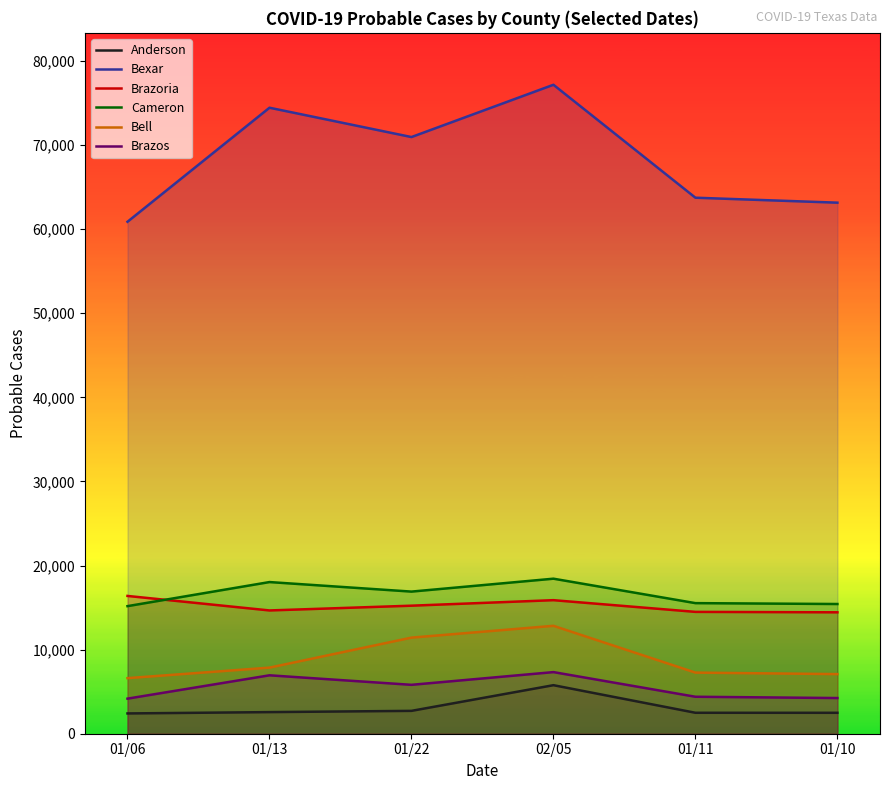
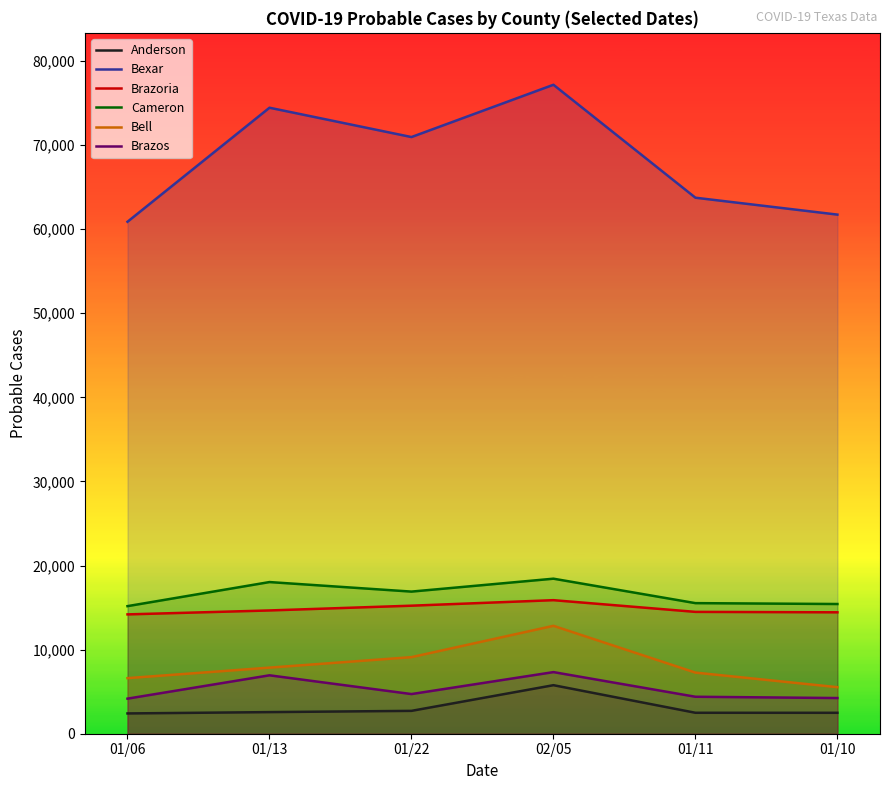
Brazoria, 01/06: 16,000 -> 14,000
Bell, 01/22: 11,000 -> 9,000
Brazos, 01/22: 6,000 -> 5,000
Bexar, 01/10: 63,000 -> 62,000
Bell, 01/10: 7,000 -> 6,000
